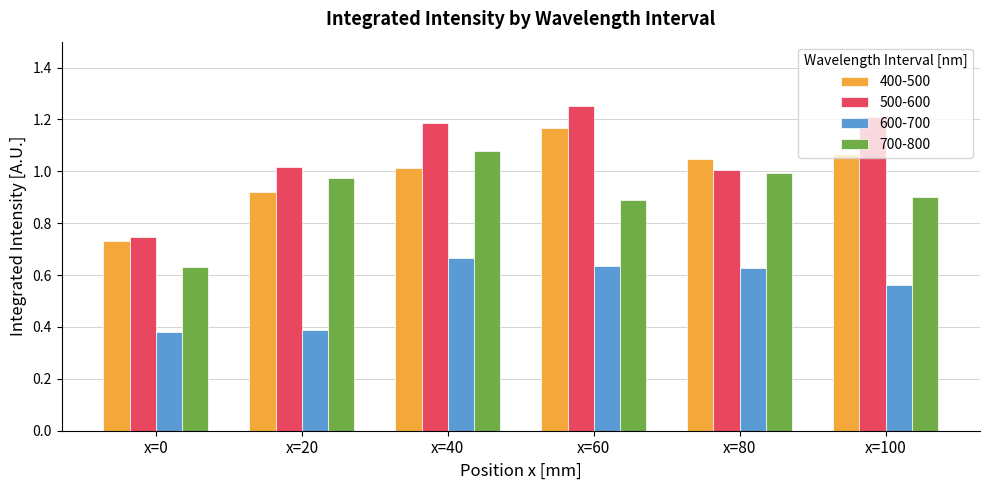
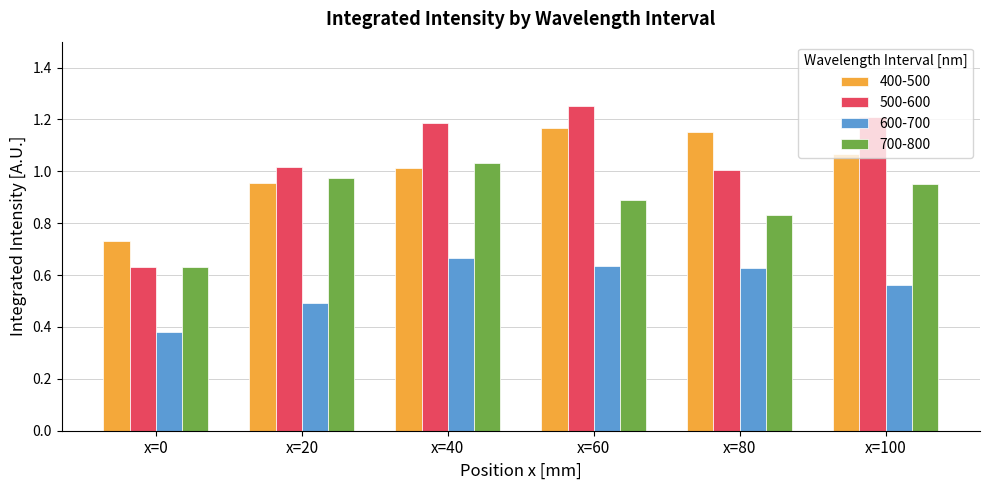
500-600, x=0: 0.75 -> 0.63
400-500, x=20: 0.92 -> 0.95
600-700, x=20: 0.39 -> 0.49
700-800, x=40: 1.08 -> 1.03
400-500, x=80: 1.05 -> 1.15
700-800, x=80: 0.99 -> 0.83
700-800, x=100: 0.90 -> 0.95
